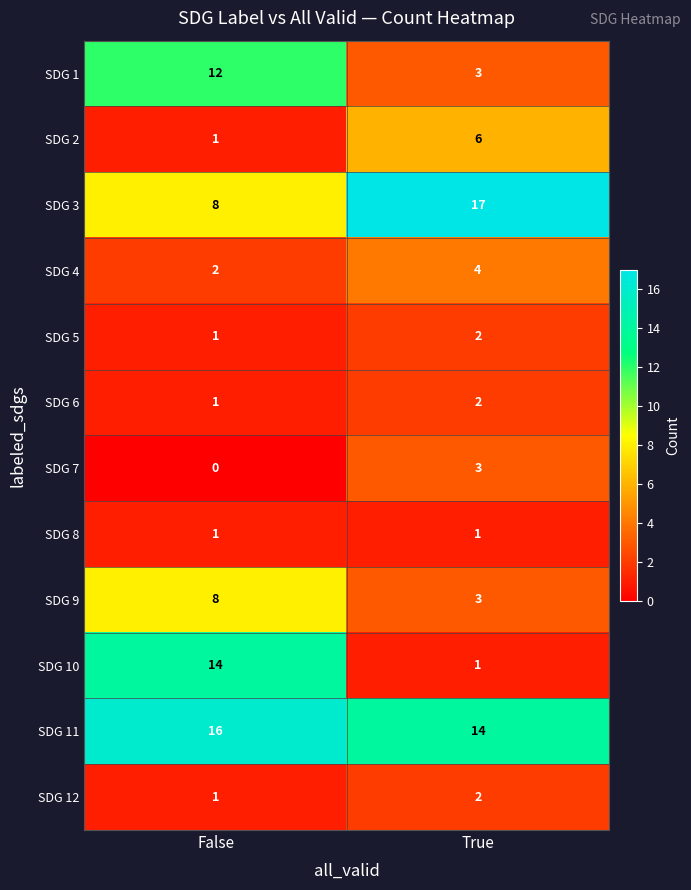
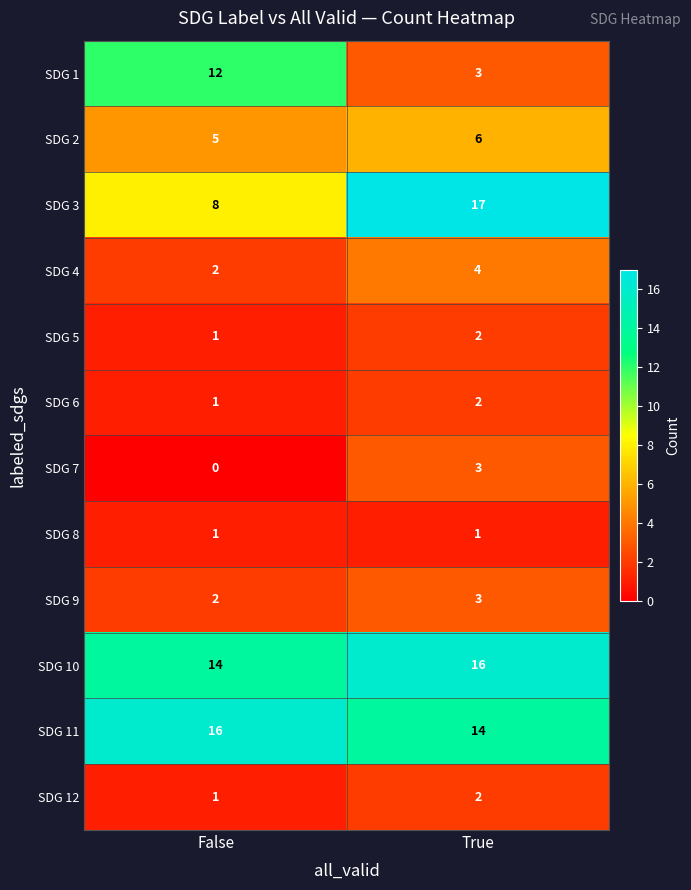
SDG 2, False: 1 -> 5
SDG 9, False: 8 -> 2
SDG 10, True: 1 -> 16
